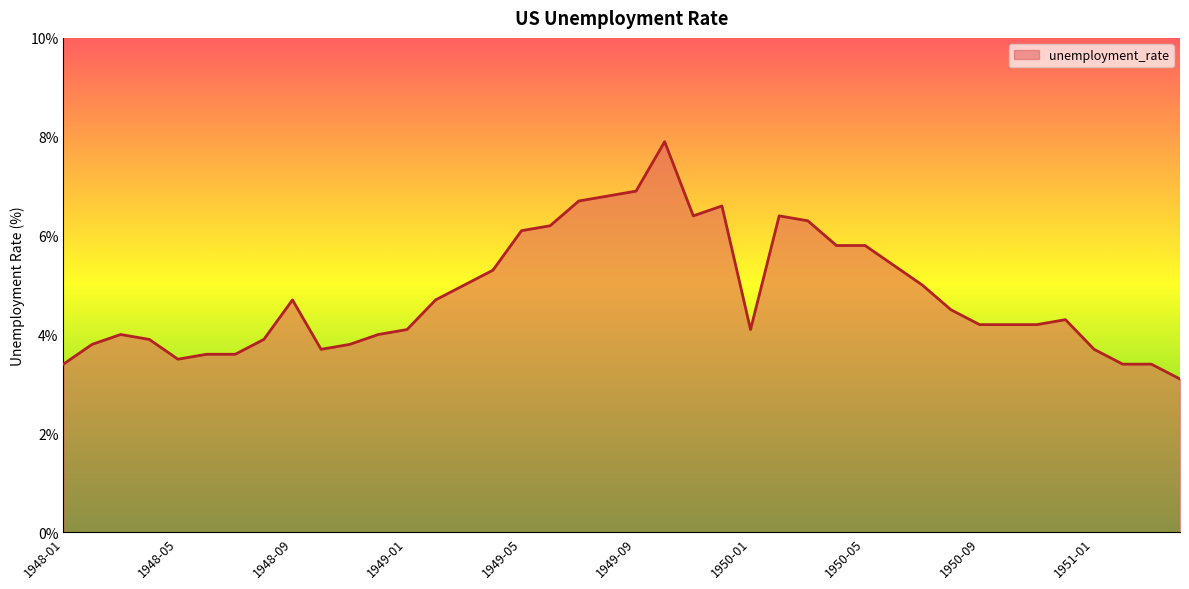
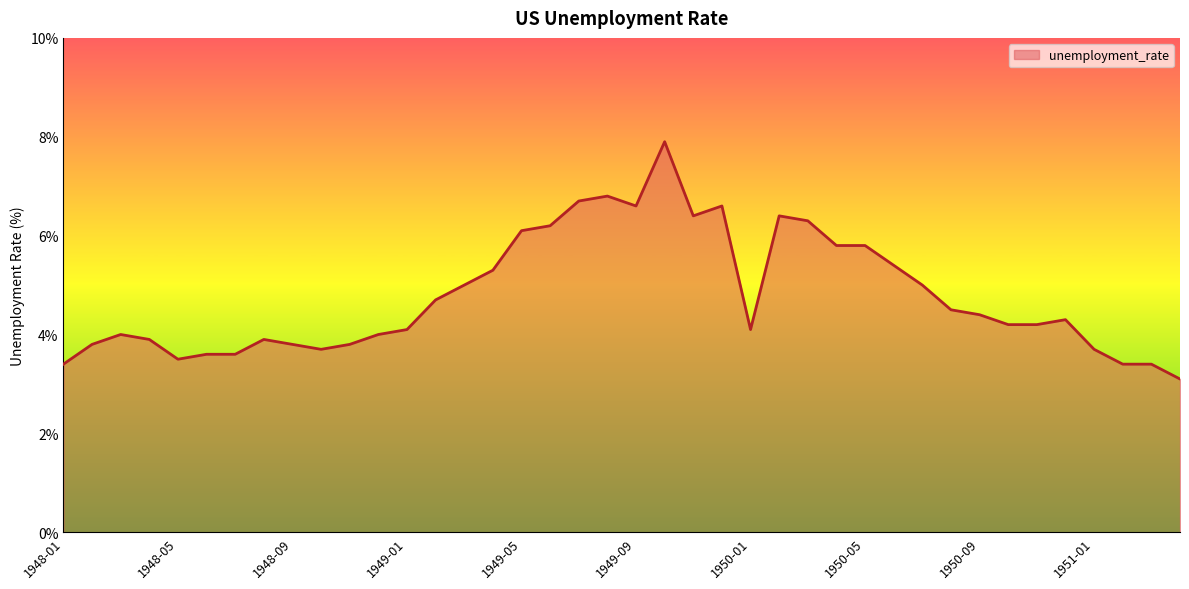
1948-09: 4.7% -> 3.8%
1949-09: 6.9% -> 6.6%
1950-09: 4.2% -> 4.4%
